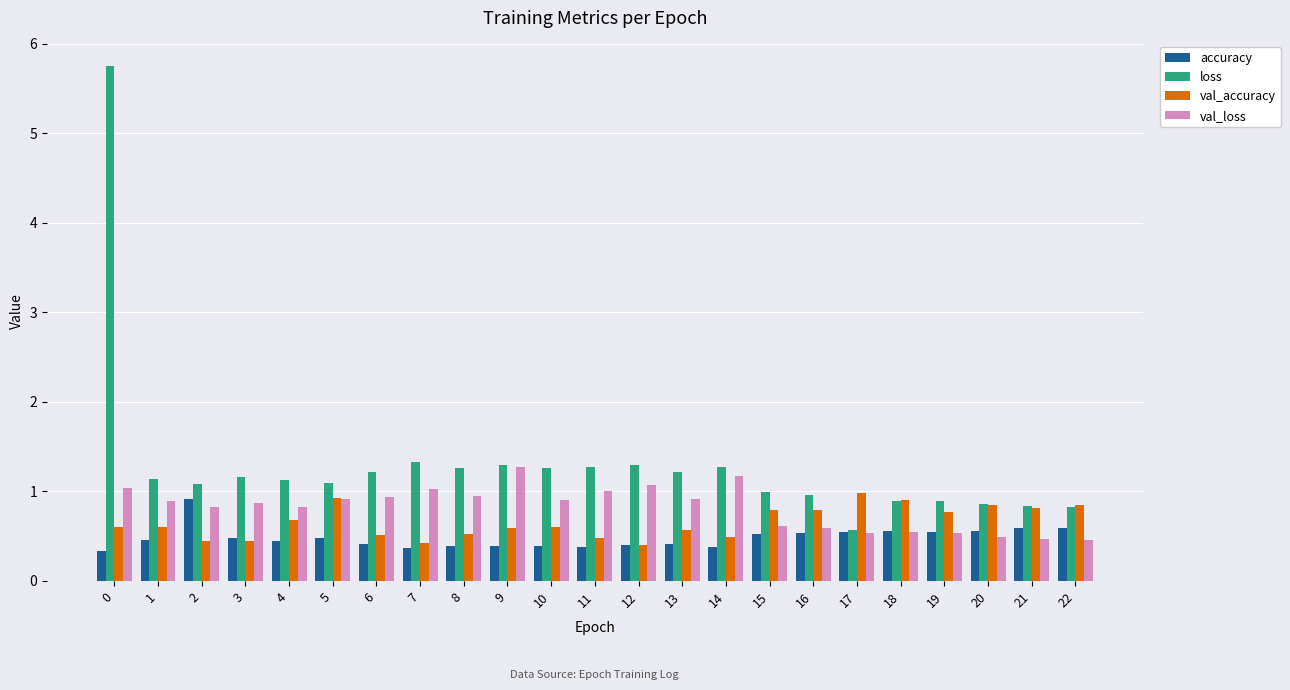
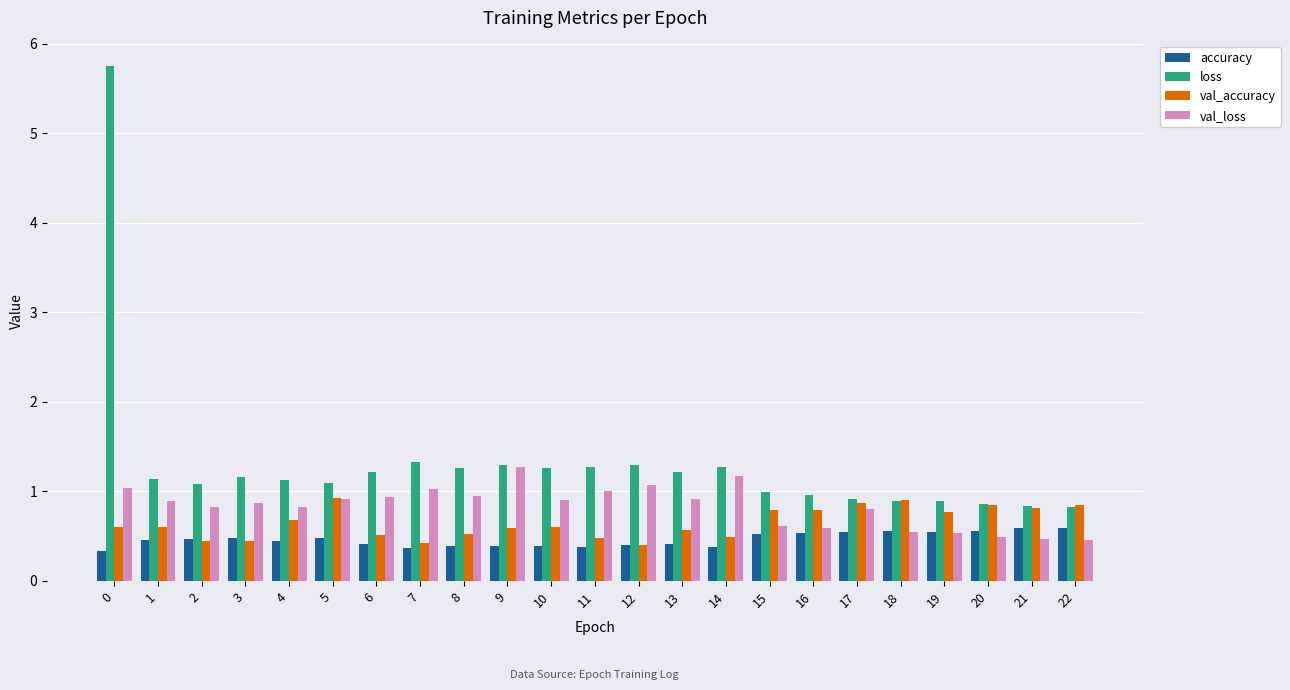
accuracy, 2: 0.9 -> 0.5
loss, 17: 0.6 -> 0.9
val_accuracy, 17: 1.0 -> 0.9
val_loss, 17: 0.5 -> 0.8
